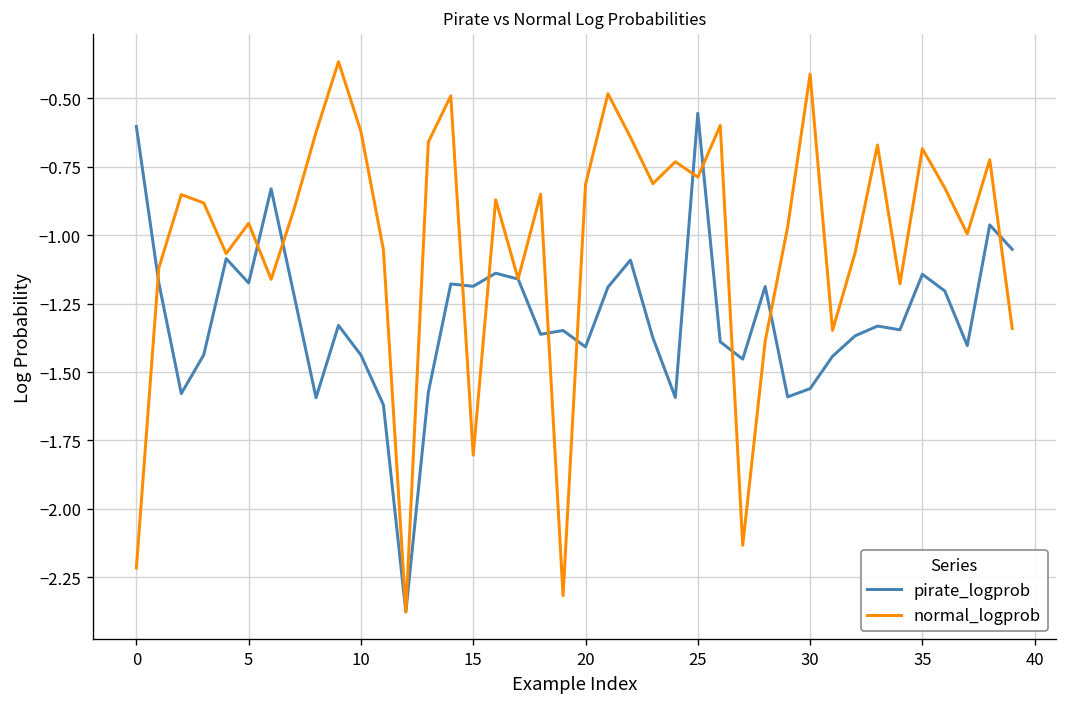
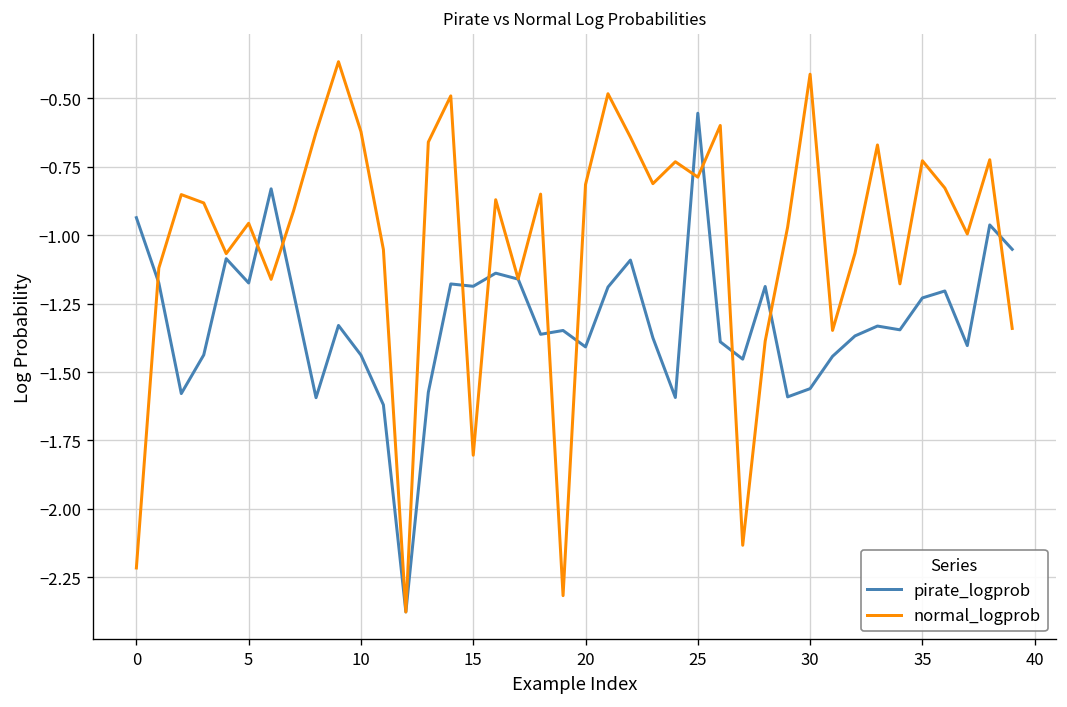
pirate_logprob, 0: -0.60 -> -0.94
pirate_logprob, 35: -1.14 -> -1.23
normal_logprob, 35: -0.68 -> -0.73
